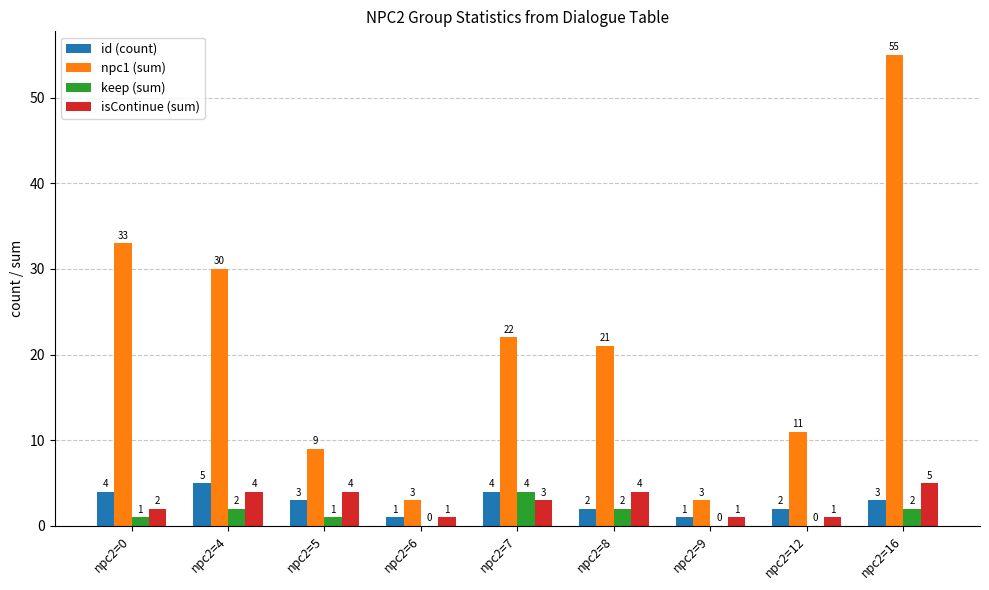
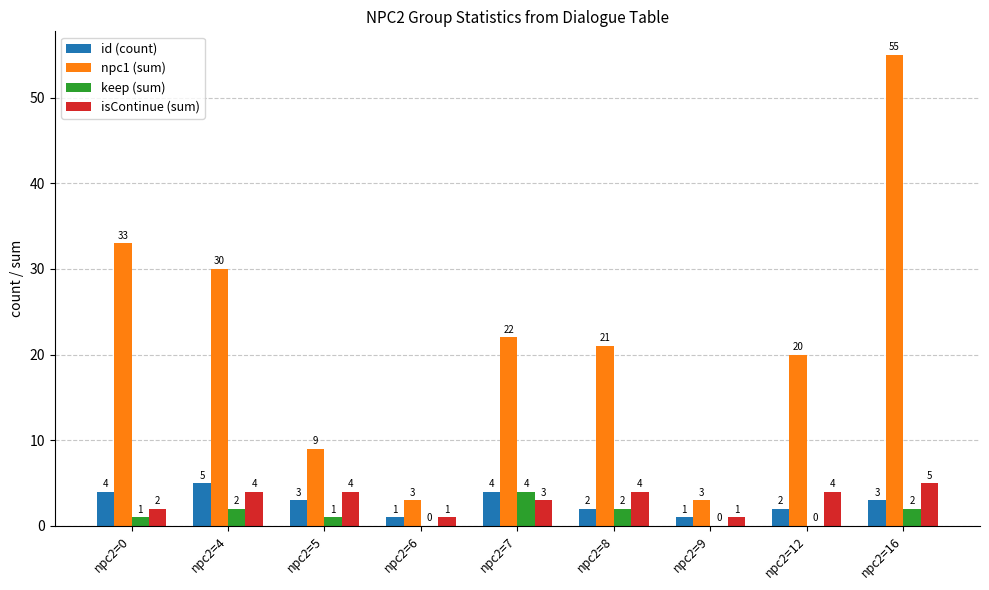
npc1 (sum), npc2=12: 11 -> 20
isContinue (sum), npc2=12: 1 -> 4
